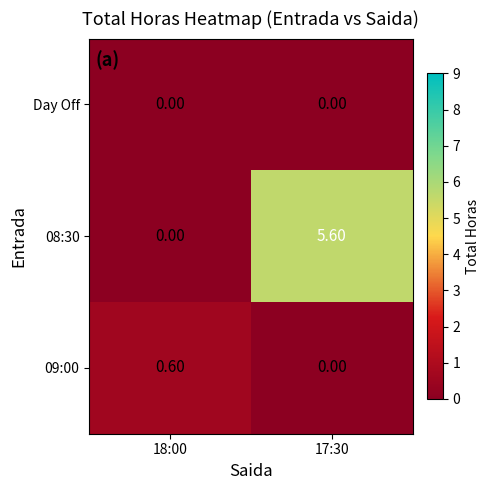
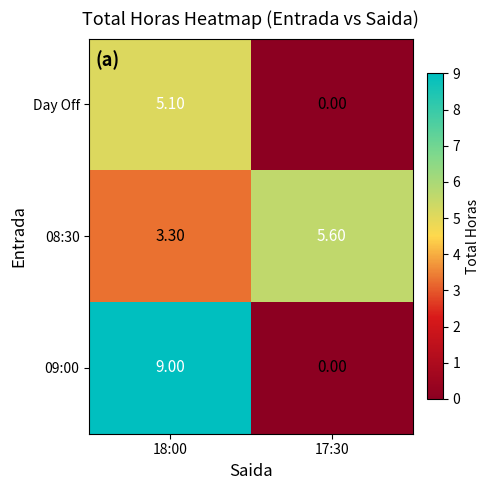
Day Off, 18:00: 0.00 -> 5.10
08:30, 18:00: 0.00 -> 3.30
09:00, 18:00: 0.60 -> 9.00
